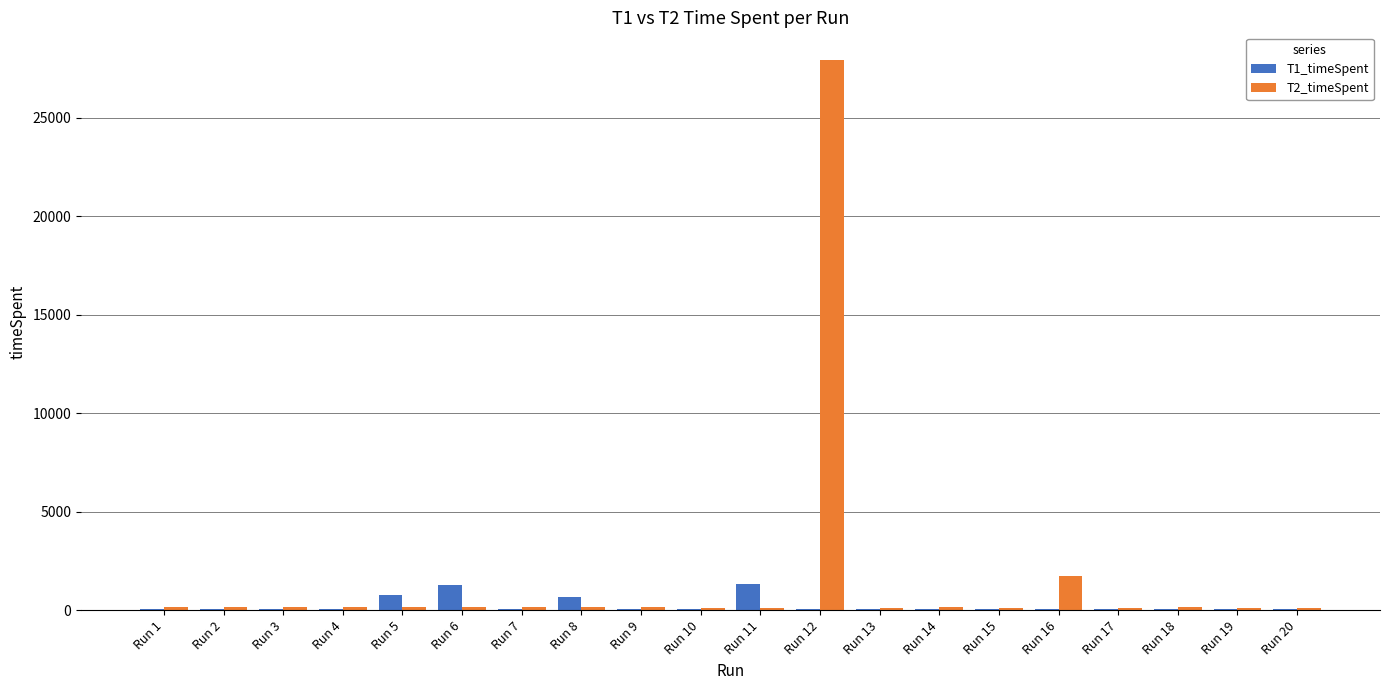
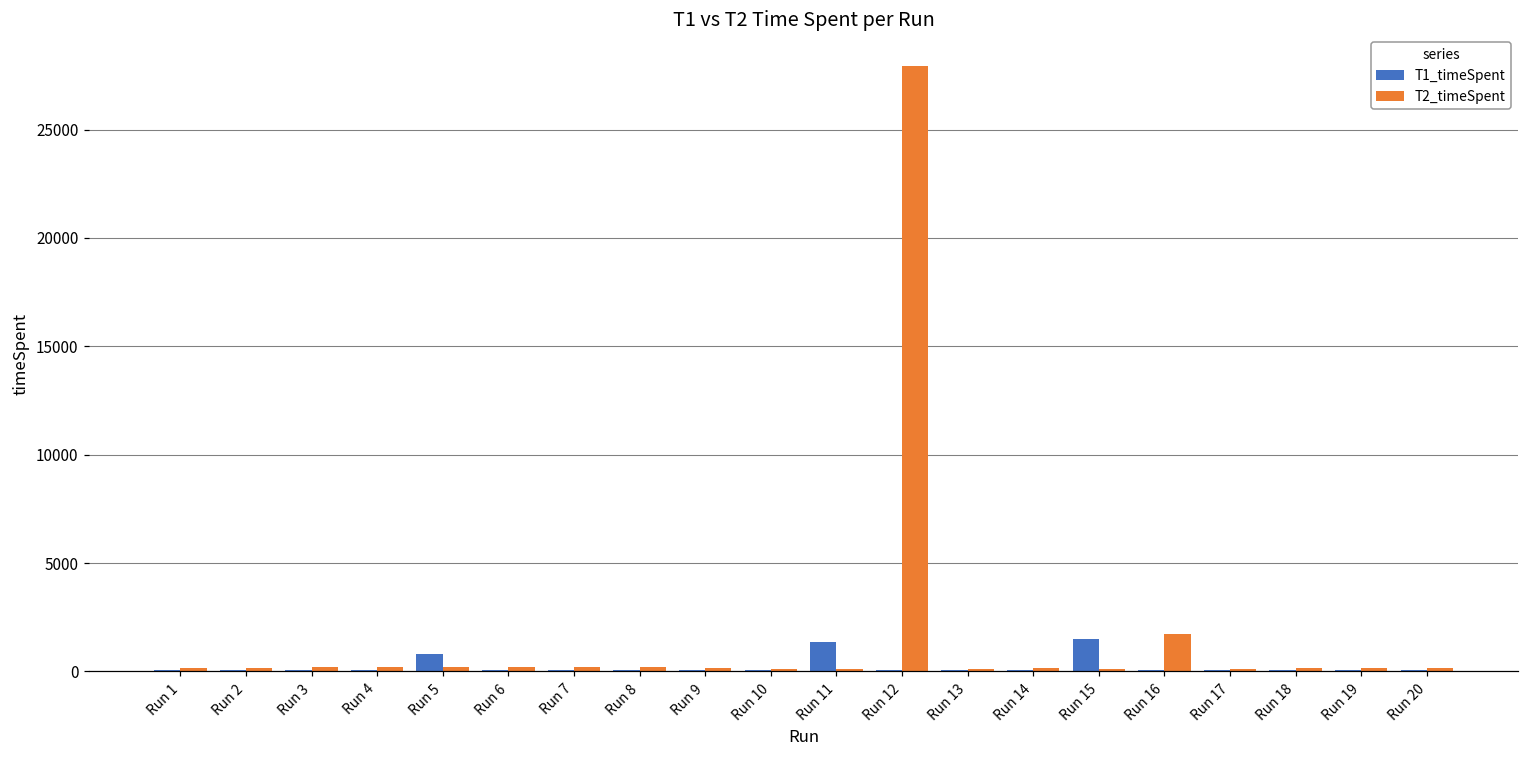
T1_timeSpent, Run 6: 1300 -> 100
T1_timeSpent, Run 8: 700 -> 100
T1_timeSpent, Run 15: 100 -> 1500
